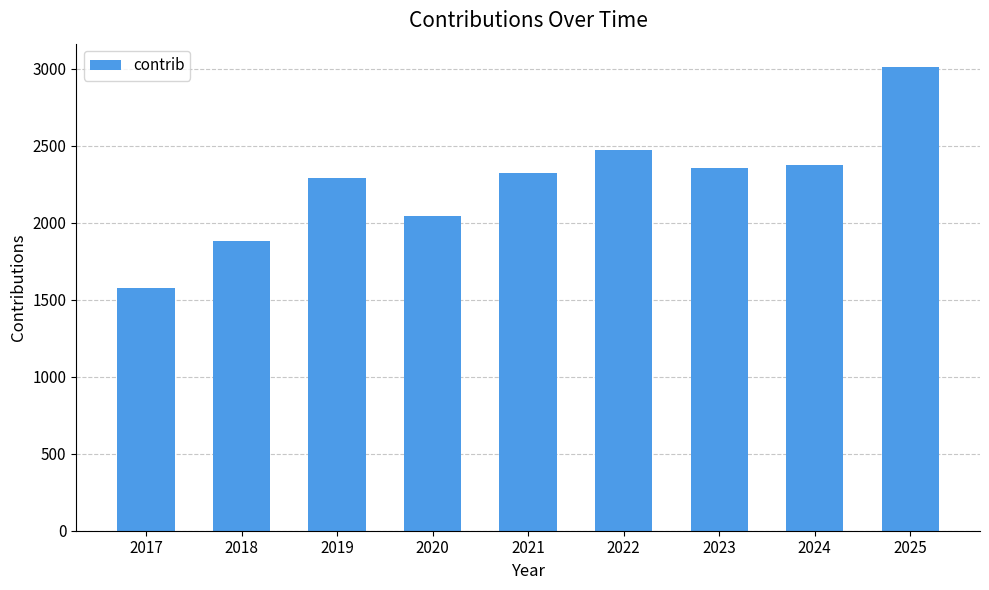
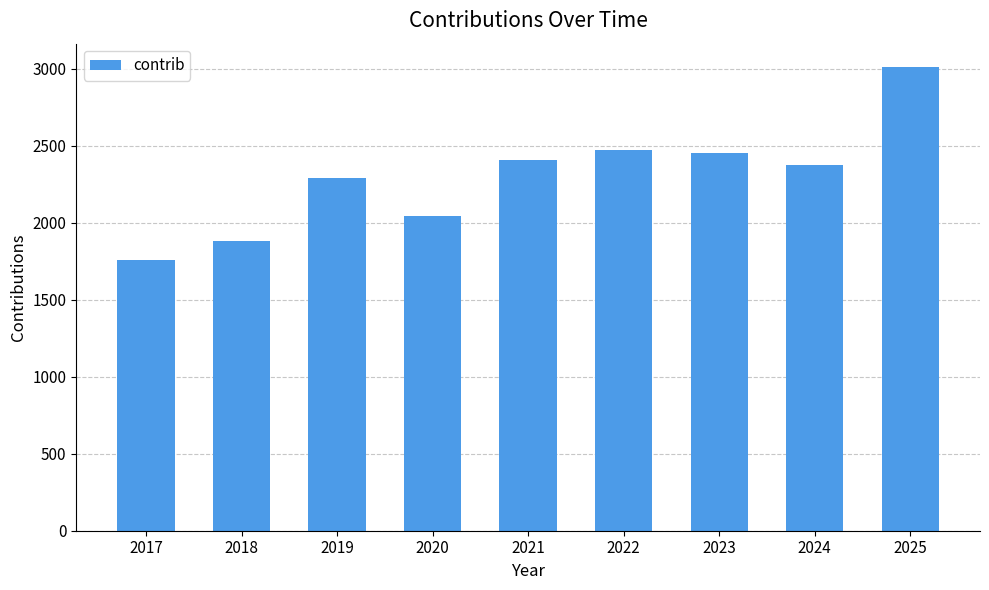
2017: 1580 -> 1760
2021: 2330 -> 2410
2023: 2360 -> 2460
